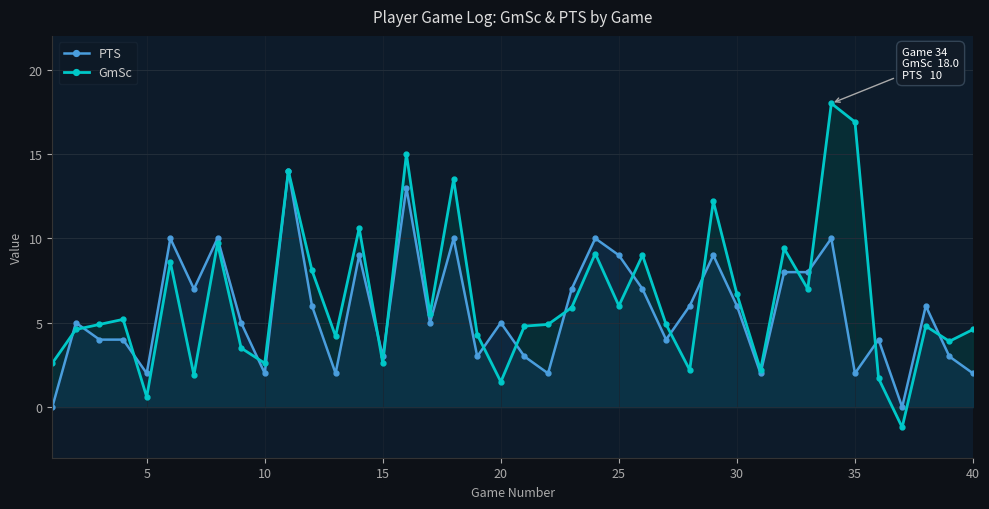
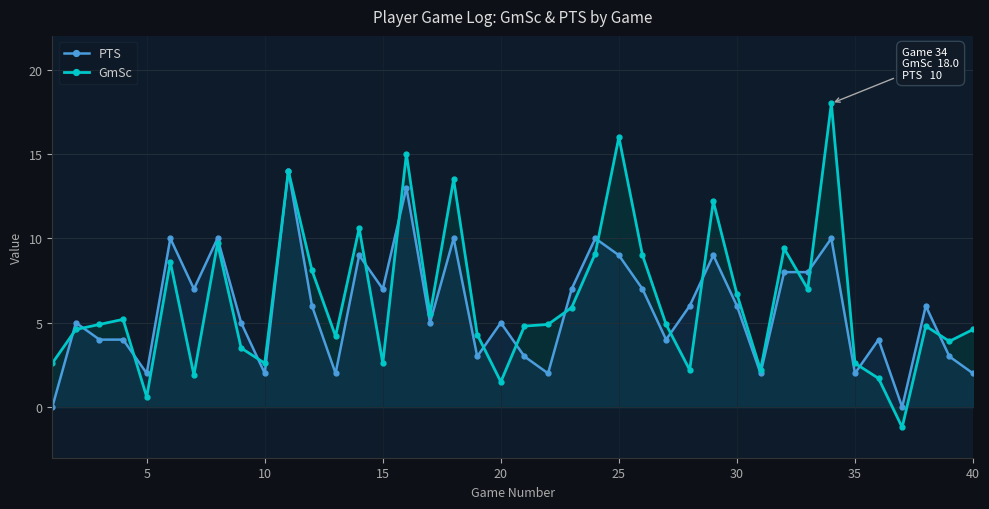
PTS, 15: 3 -> 7
GmSc, 25: 6 -> 16
GmSc, 35: 16.9 -> 2.6
